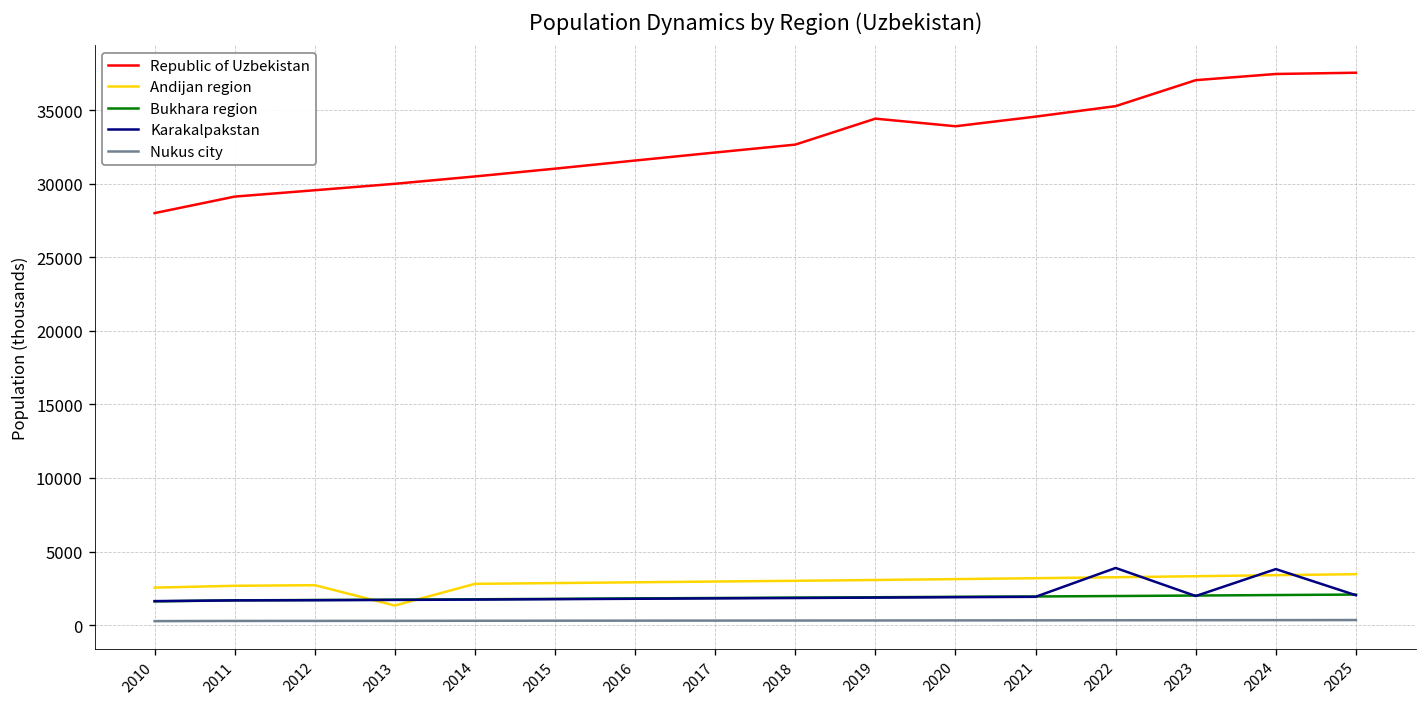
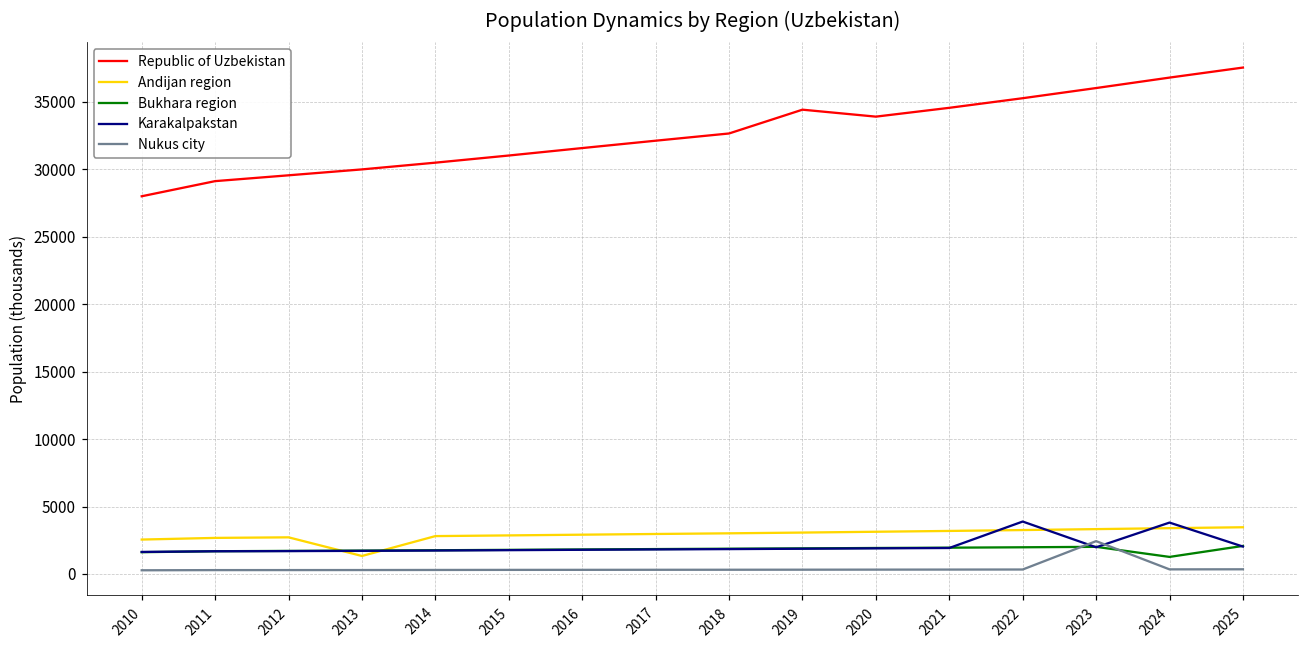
Republic of Uzbekistan, 2023: 37000 -> 36000
Nukus city, 2023: 300 -> 2400
Republic of Uzbekistan, 2024: 37500 -> 36800
Bukhara region, 2024: 2000 -> 1300
